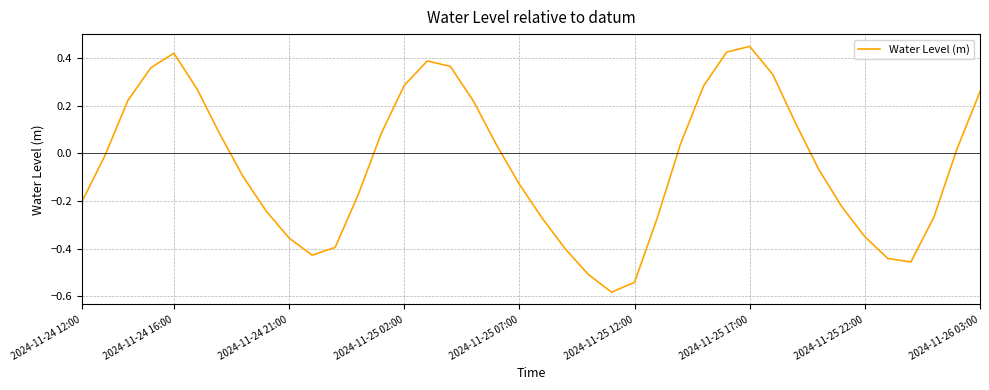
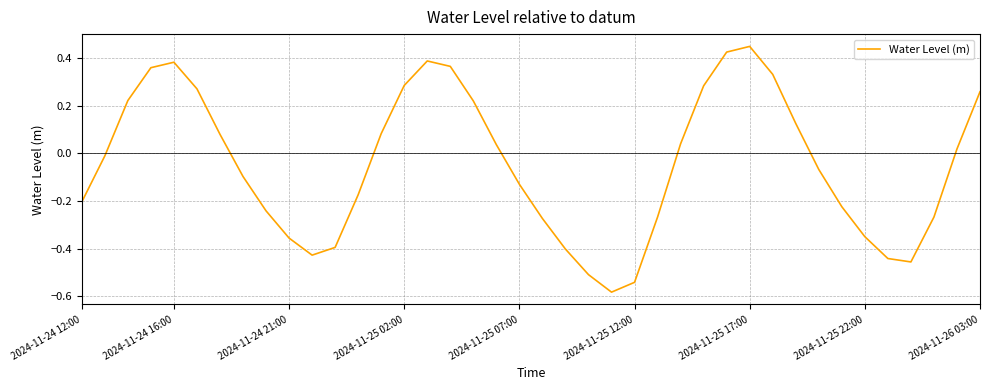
2024-11-24 16:00: 0.42 -> 0.38
